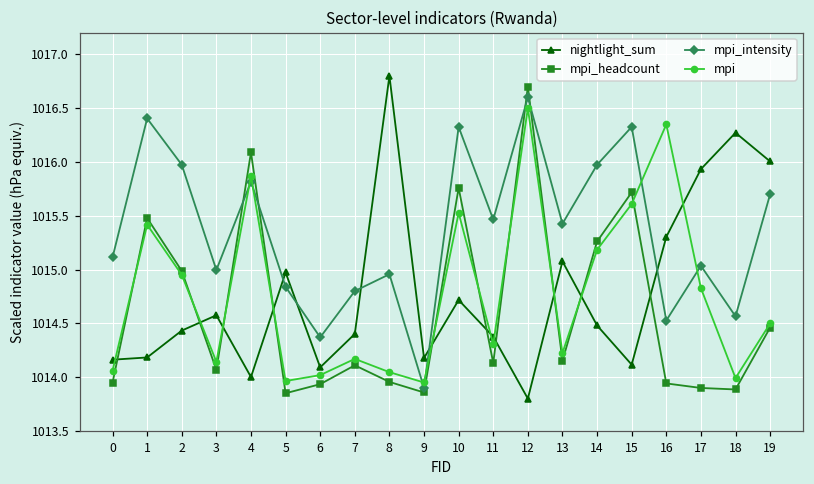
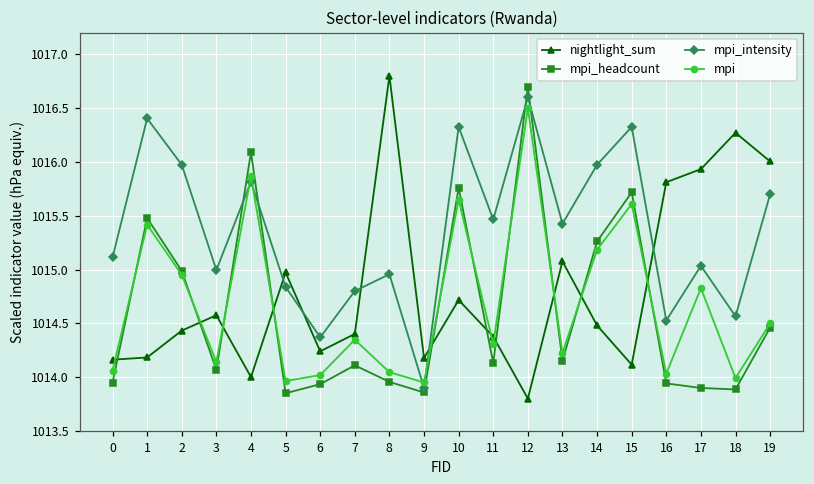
nightlight_sum, 6: 1014.1 -> 1014.2
mpi, 7: 1014.2 -> 1014.3
mpi, 10: 1015.5 -> 1015.7
nightlight_sum, 16: 1015.3 -> 1015.8
mpi, 16: 1016.3 -> 1014.0
